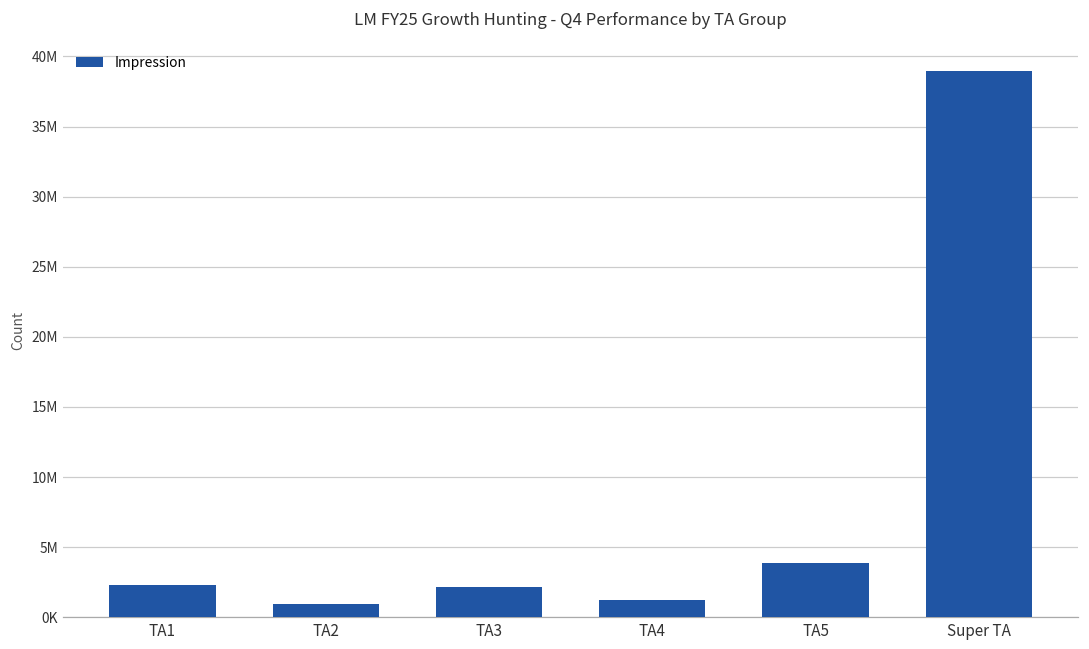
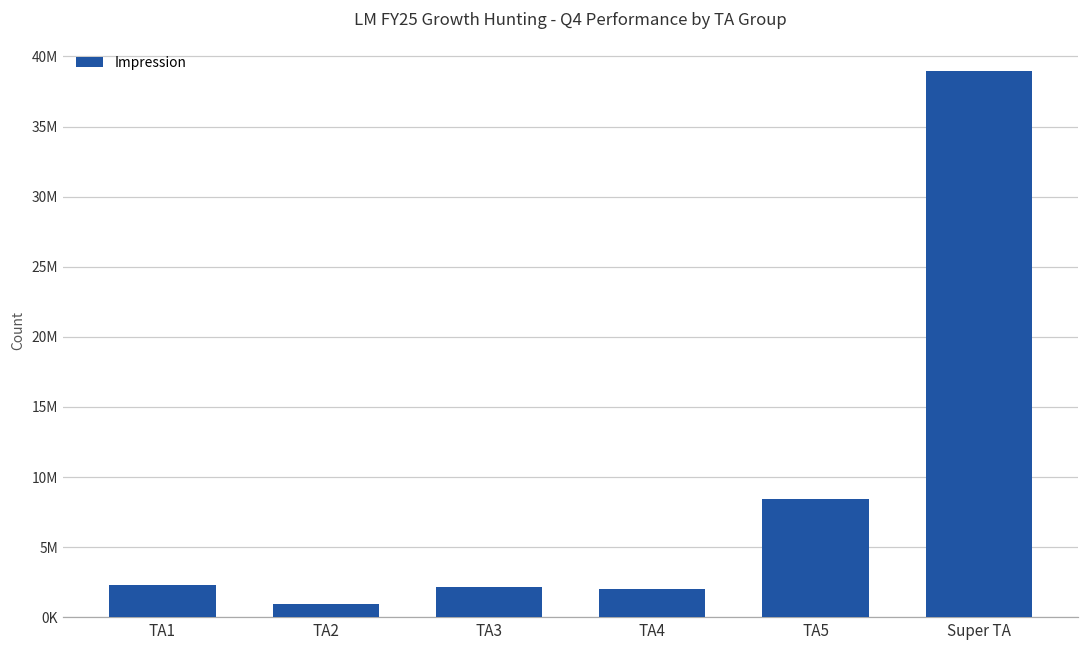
TA4: 1200000 -> 2000000
TA5: 3800000 -> 8400000
